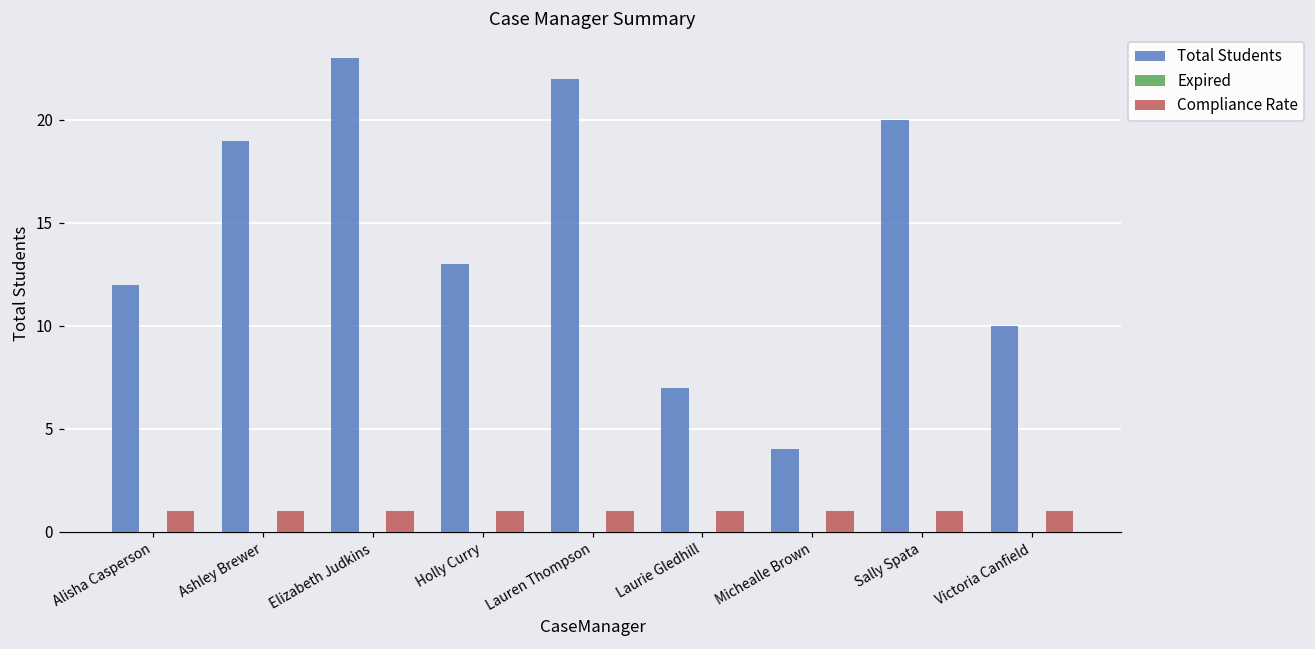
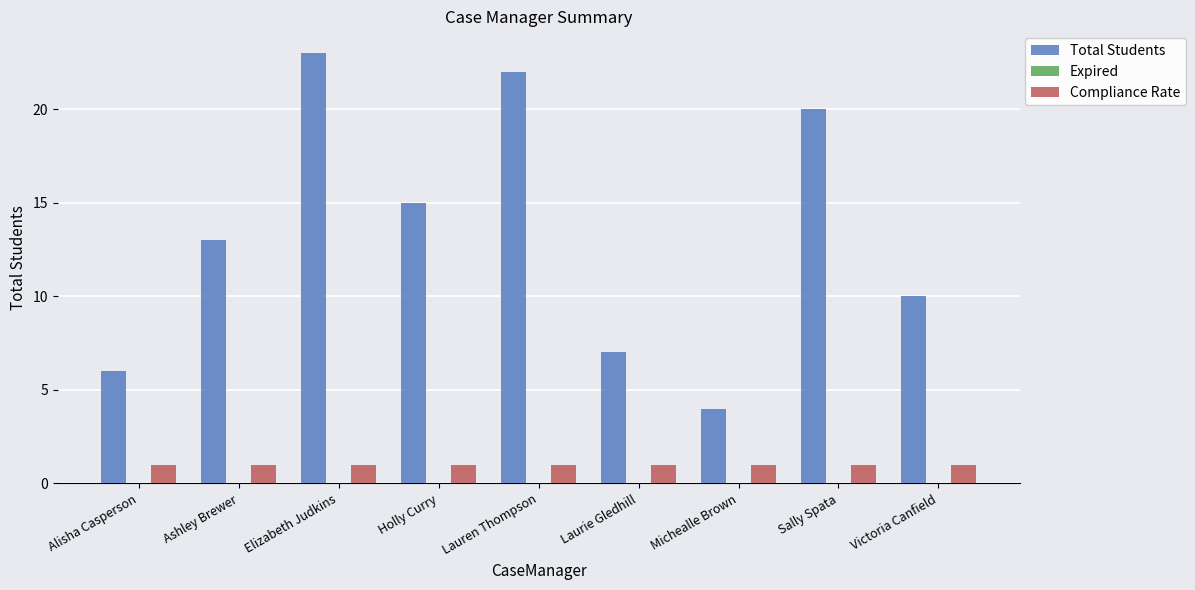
Total Students, Alisha Casperson: 12 -> 6
Total Students, Ashley Brewer: 19 -> 13
Total Students, Holly Curry: 13 -> 15
